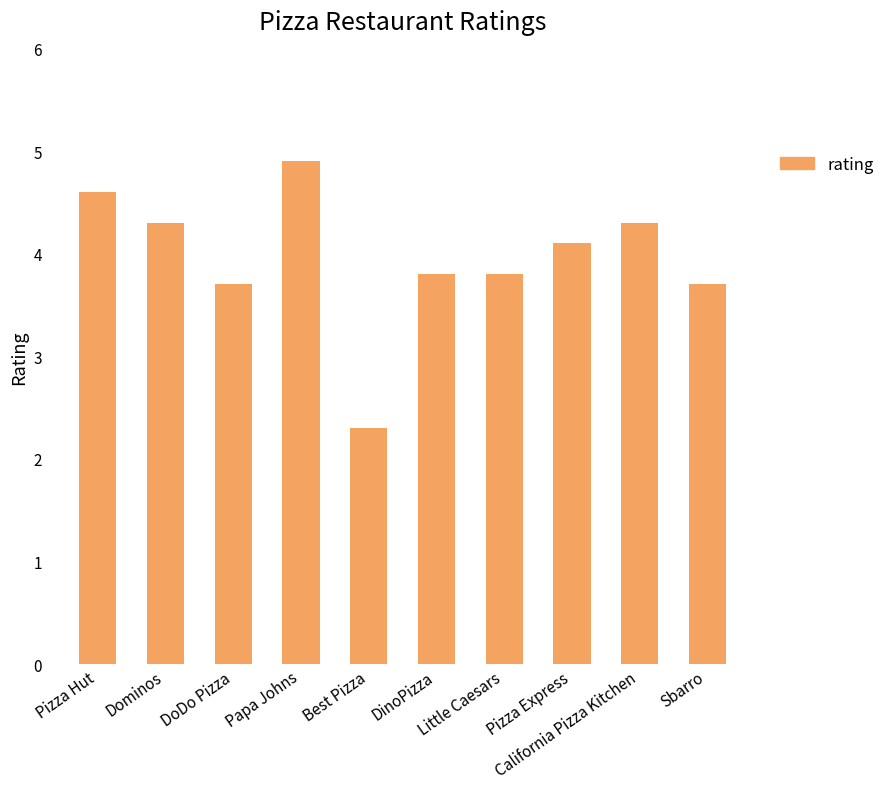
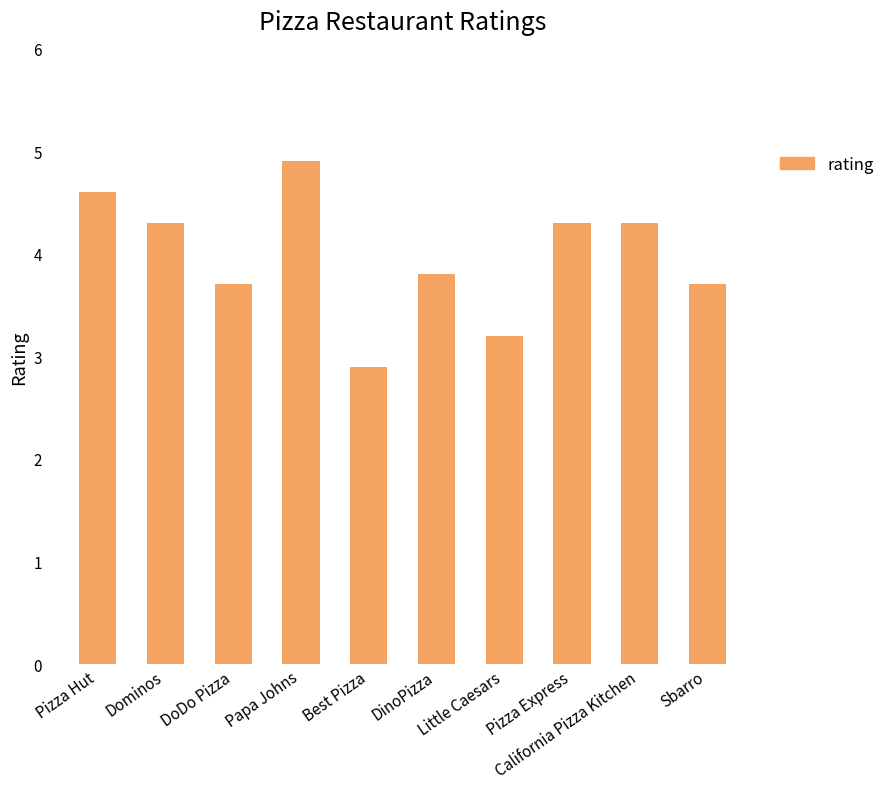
Best Pizza: 2.3 -> 2.9
Little Caesars: 3.8 -> 3.2
Pizza Express: 4.1 -> 4.3
